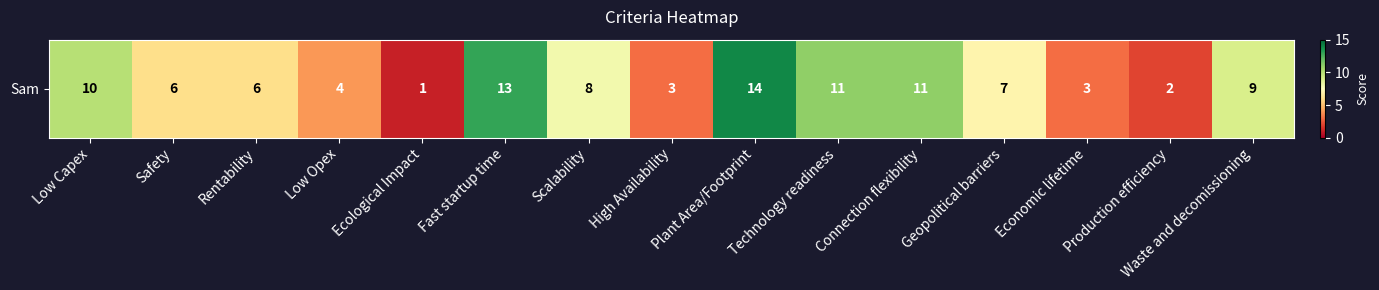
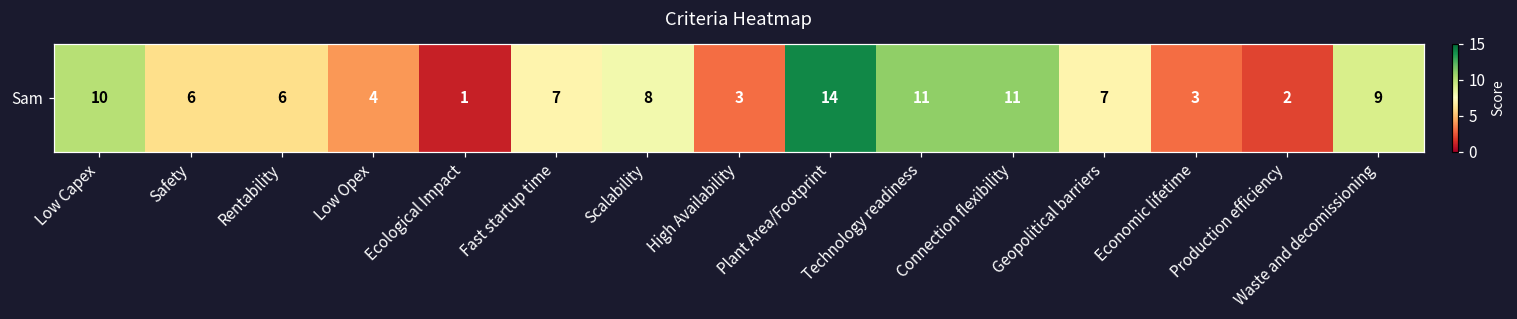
Sam, Fast startup time: 13 -> 7
